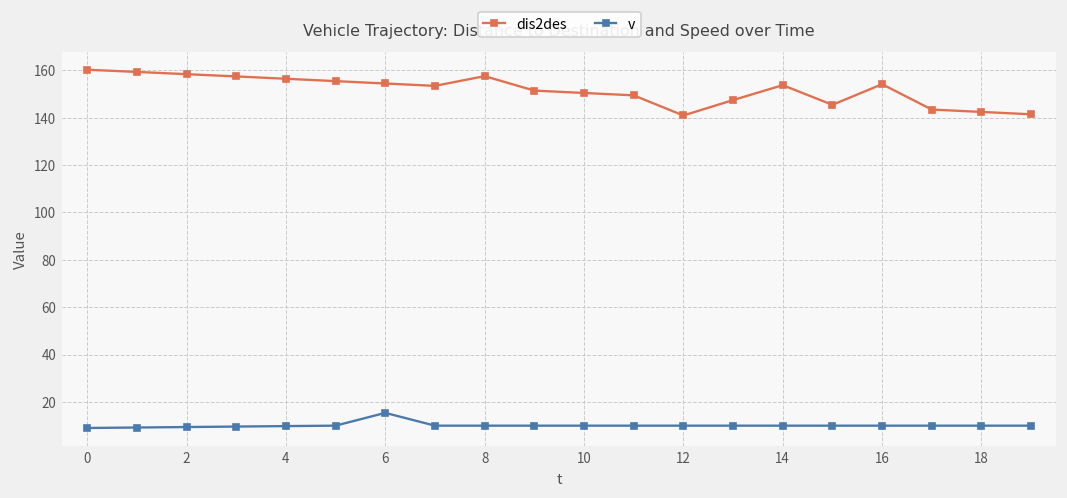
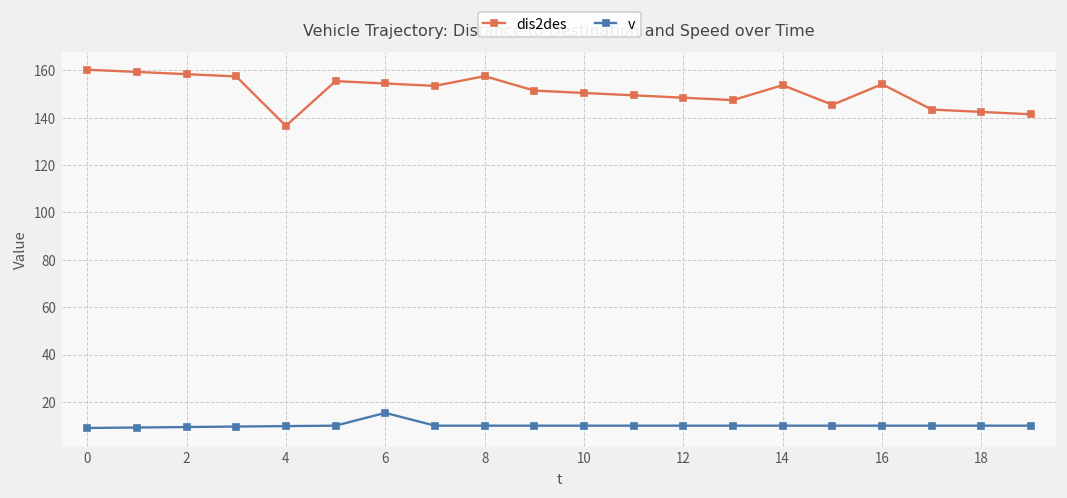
dis2des, 4: 156 -> 137
dis2des, 12: 141 -> 148
